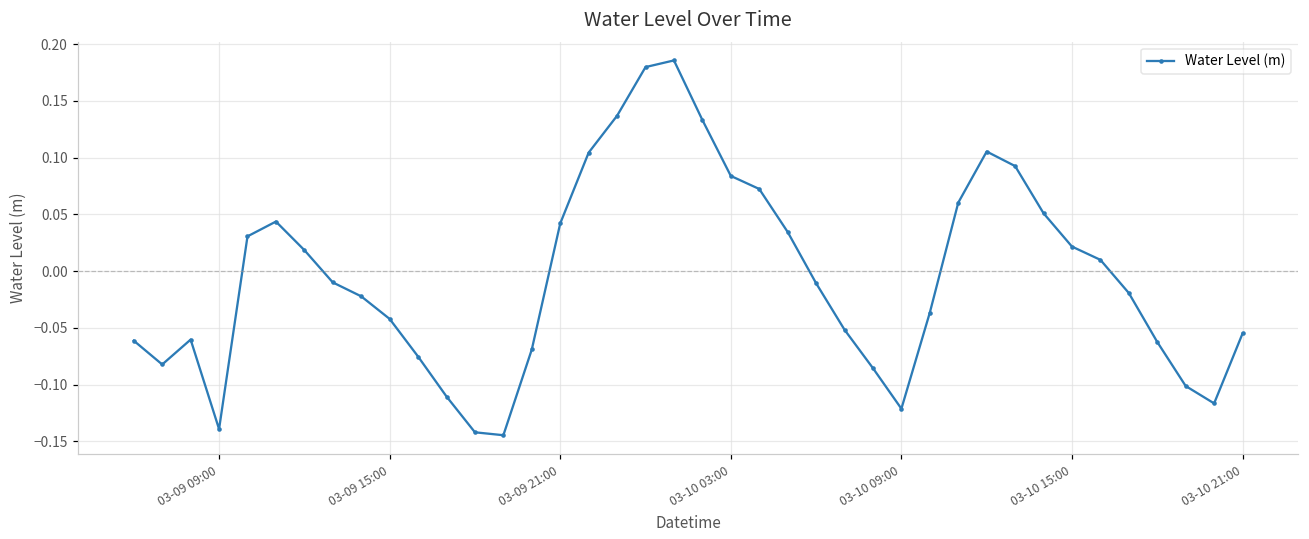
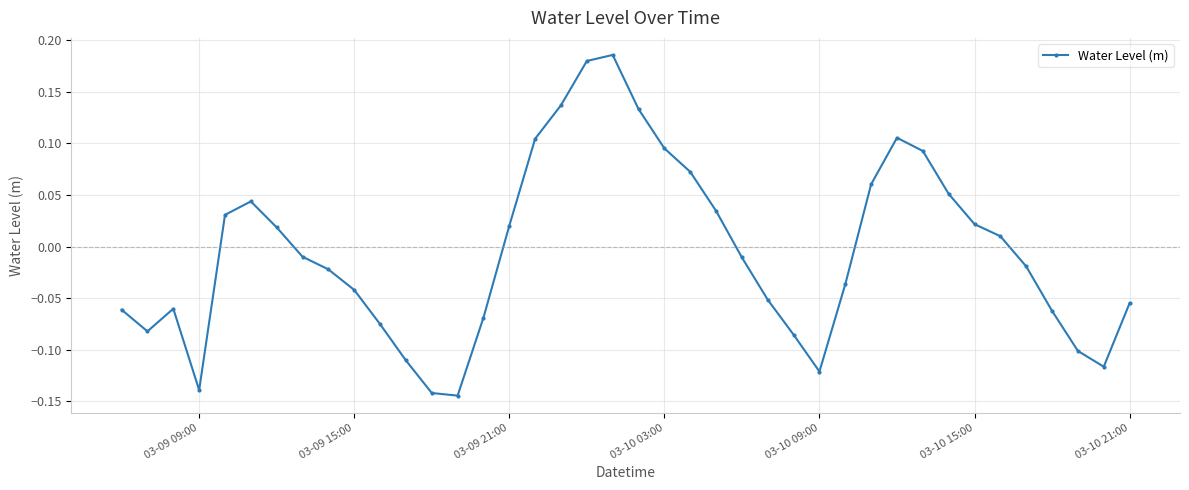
03-09 21:00: 0.042 -> 0.020
03-10 03:00: 0.084 -> 0.095
